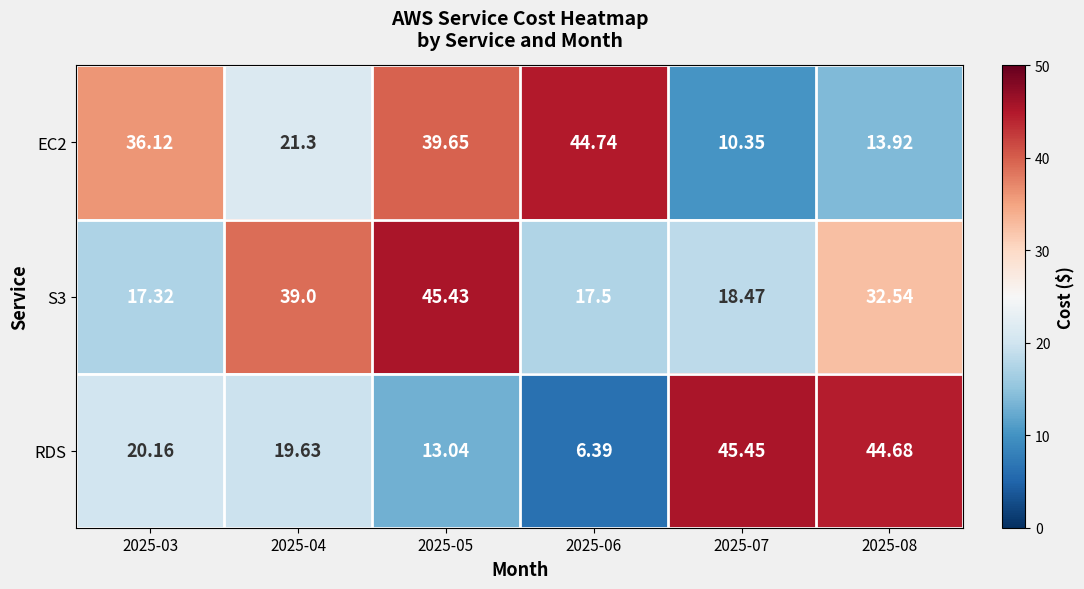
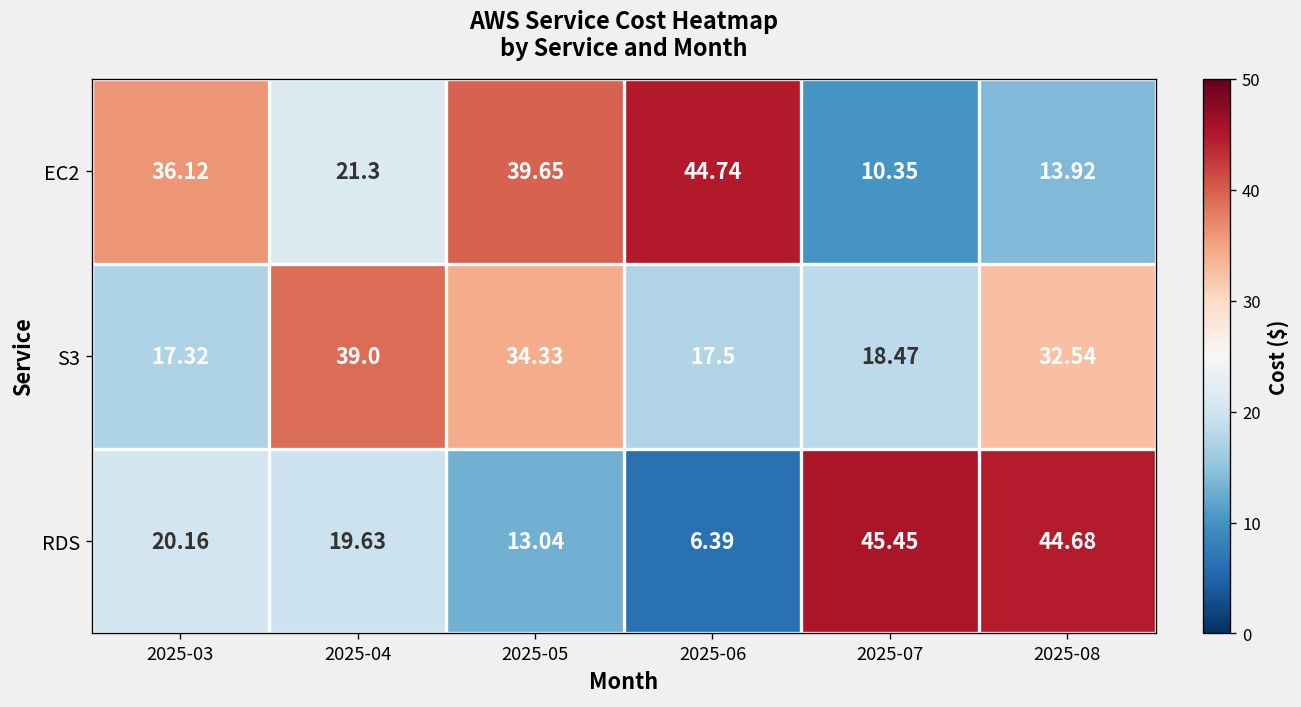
S3, 2025-05: 45.43 -> 34.33
